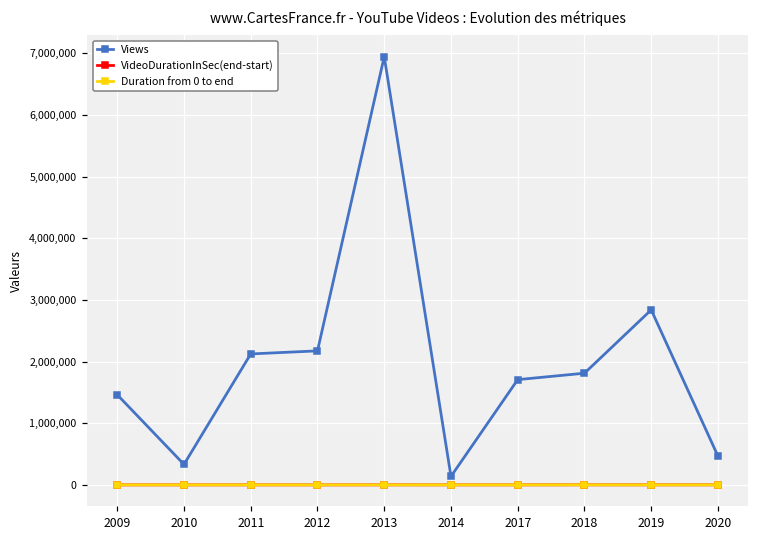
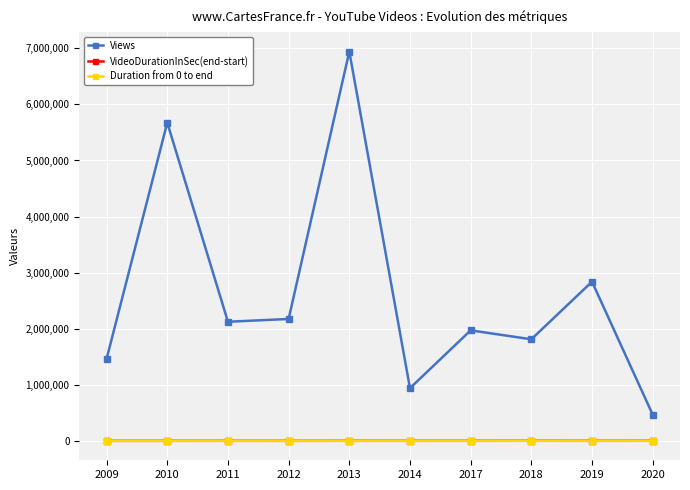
Views, 2010: 300,000 -> 5,700,000
Views, 2014: 100,000 -> 900,000
Views, 2017: 1,700,000 -> 2,000,000
